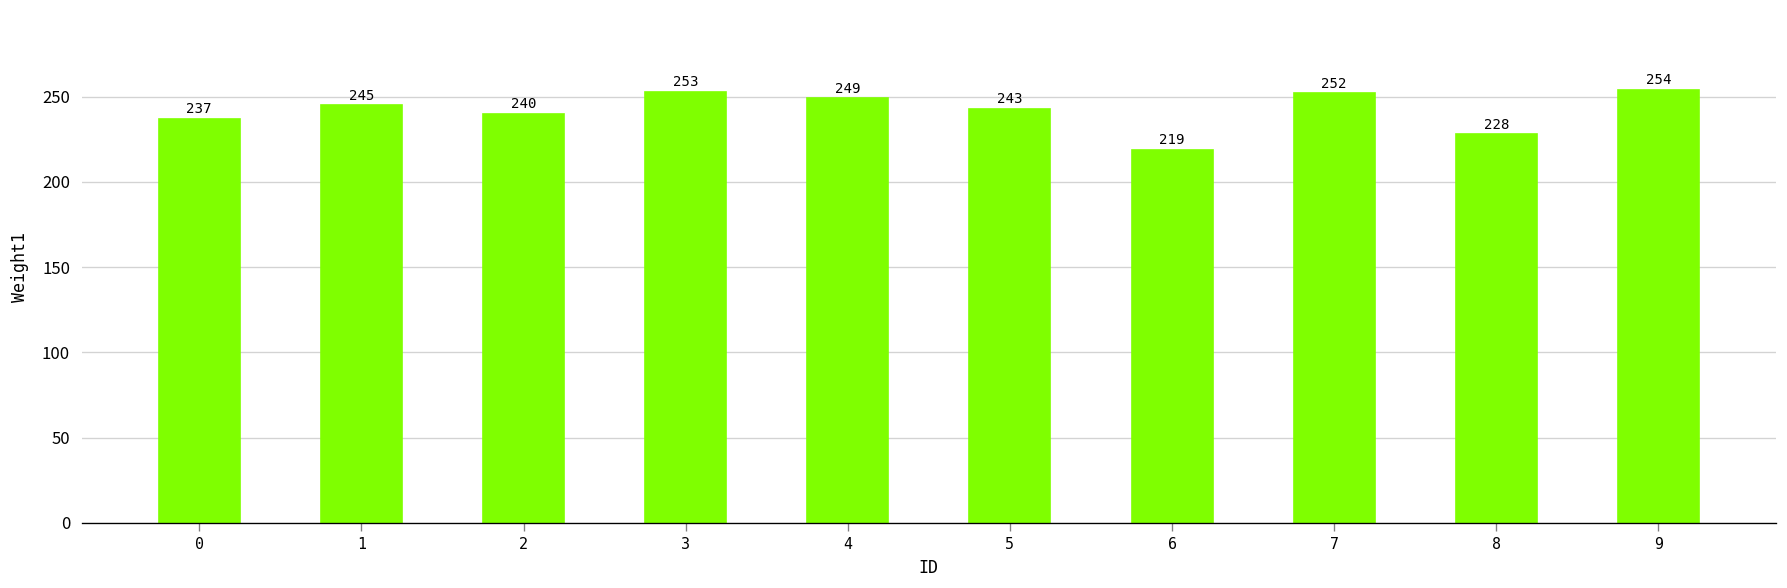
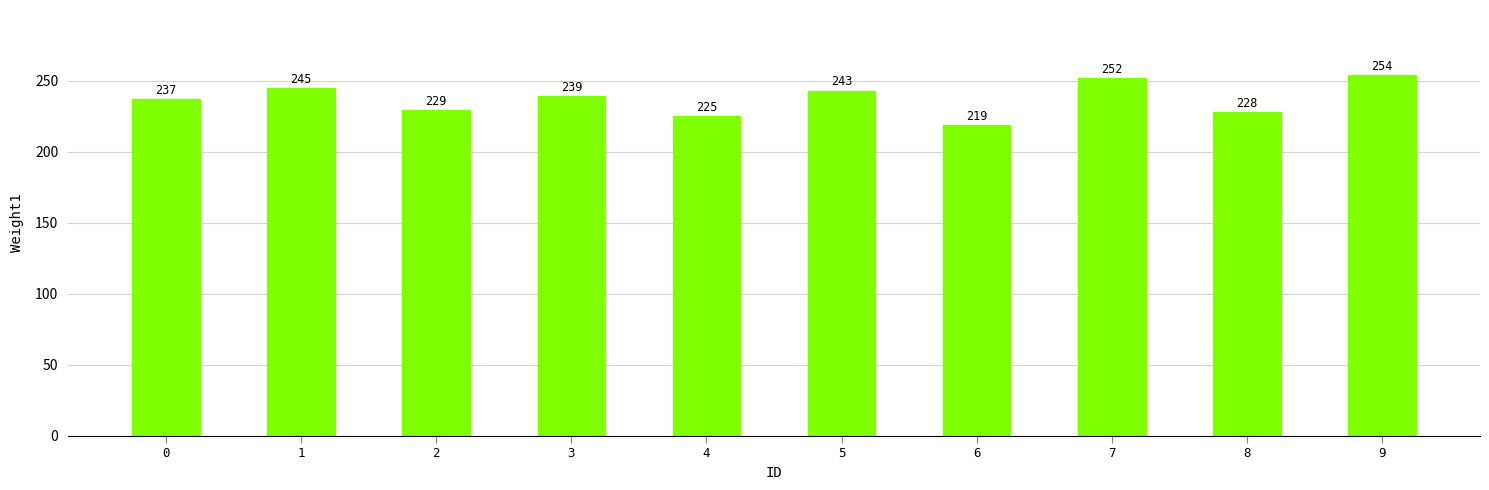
2: 240 -> 229
3: 253 -> 239
4: 249 -> 225
